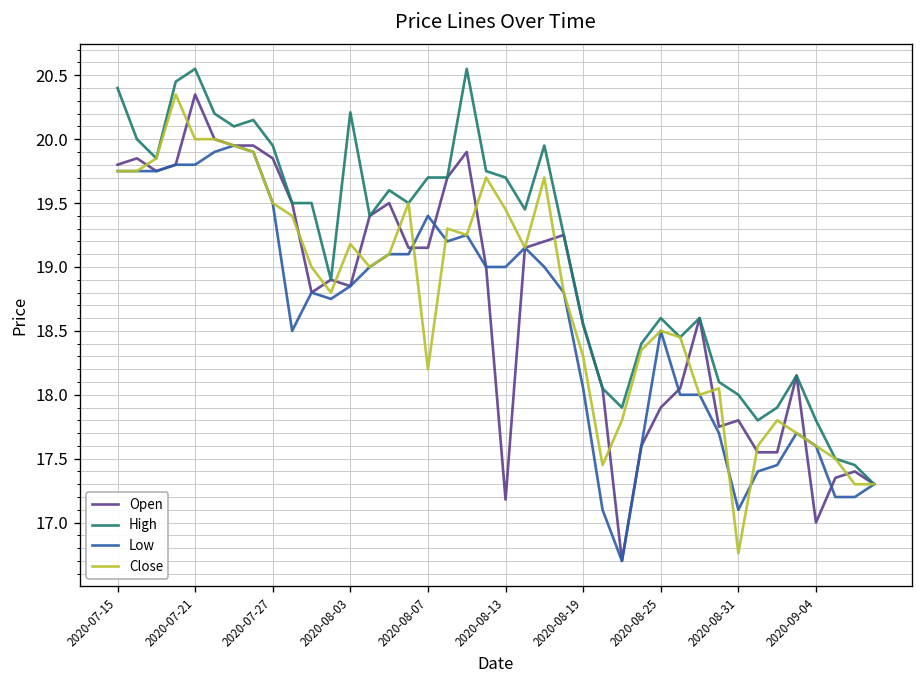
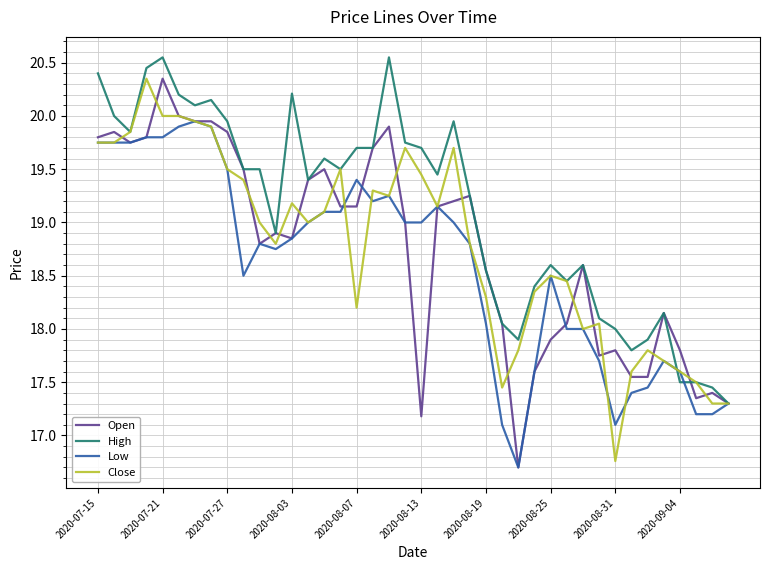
Open, 2020-09-04: 17.0 -> 17.8
High, 2020-09-04: 17.8 -> 17.5
